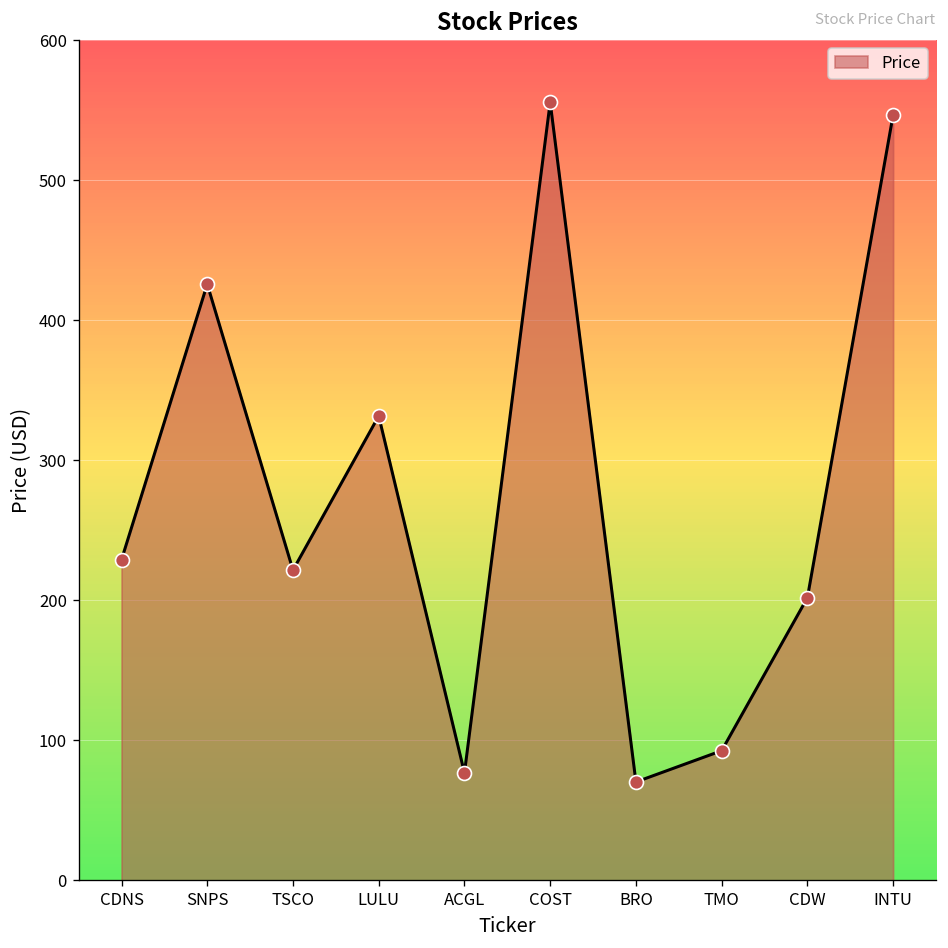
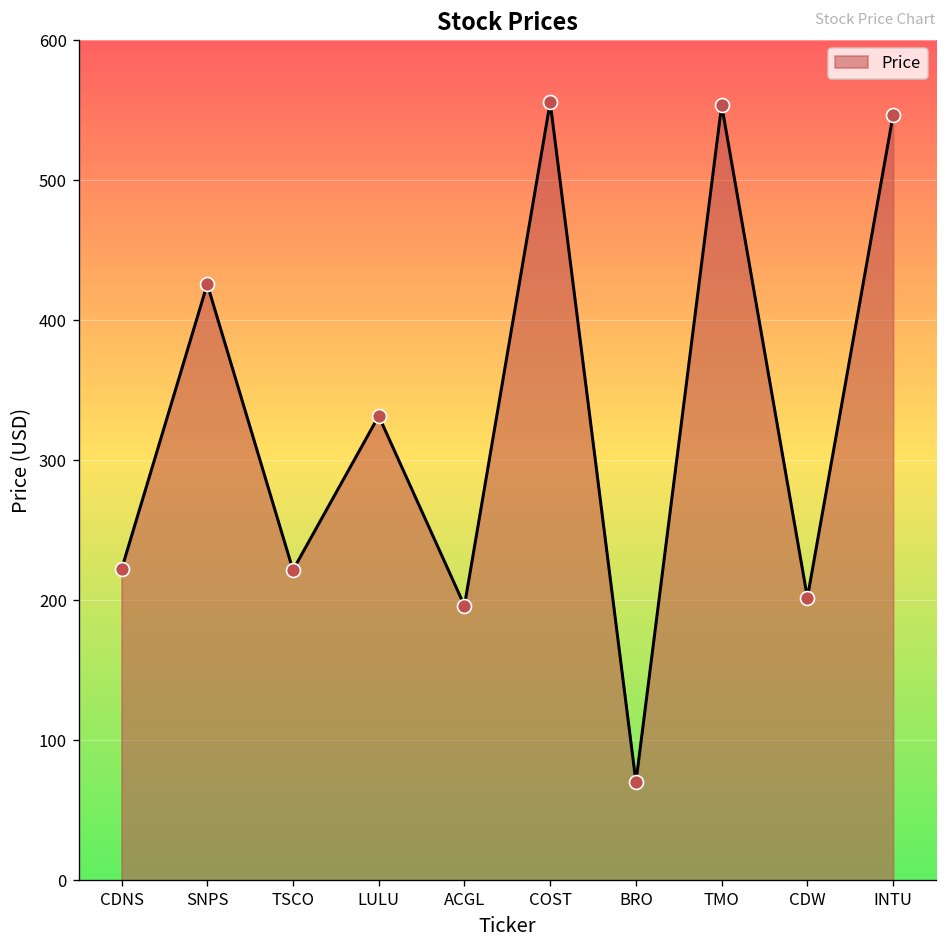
CDNS: 229 -> 222
ACGL: 77 -> 196
TMO: 93 -> 553
